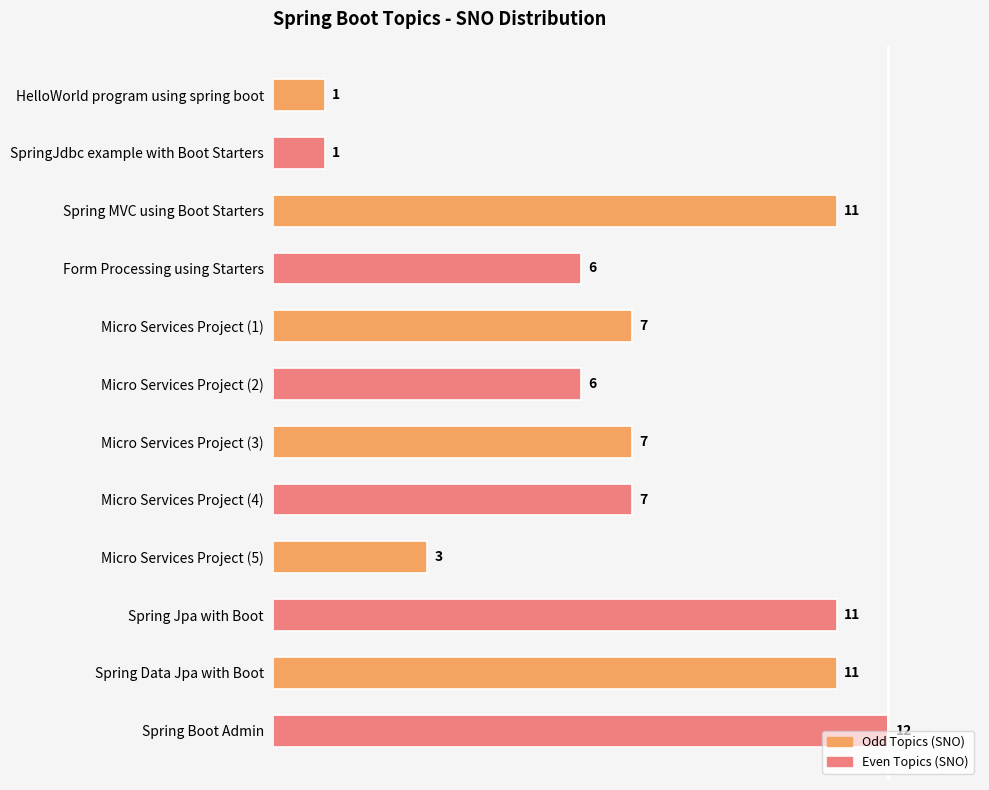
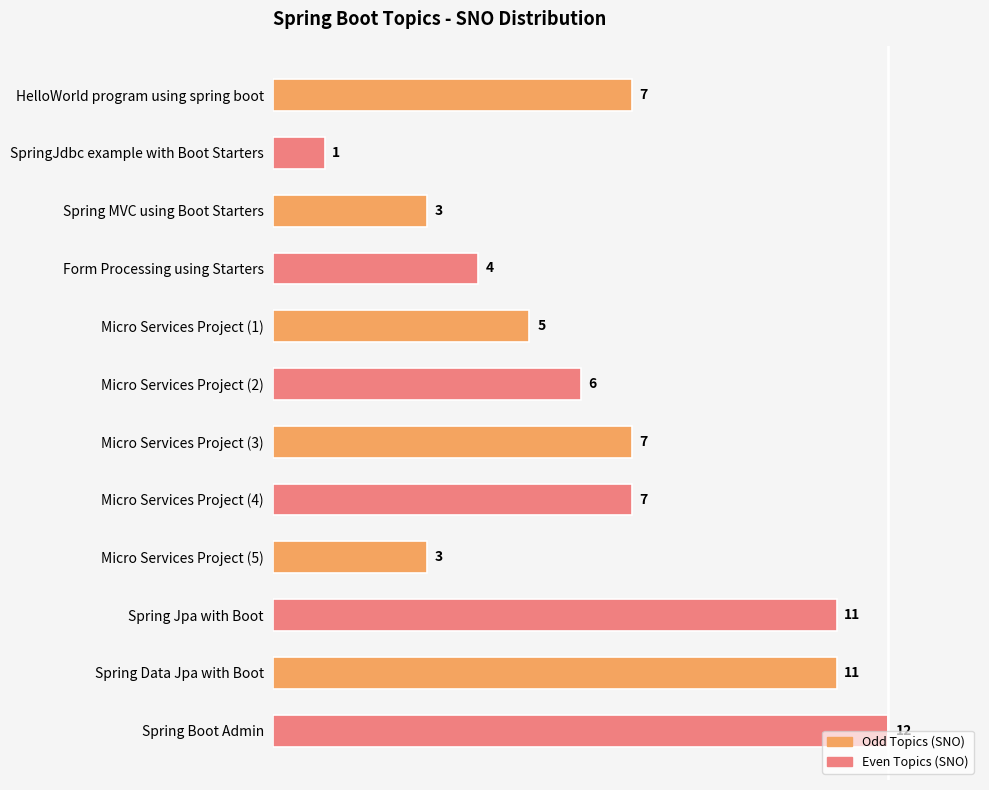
HelloWorld program using spring boot: 1 -> 7
Spring MVC using Boot Starters: 11 -> 3
Form Processing using Starters: 6 -> 4
Micro Services Project (1): 7 -> 5
